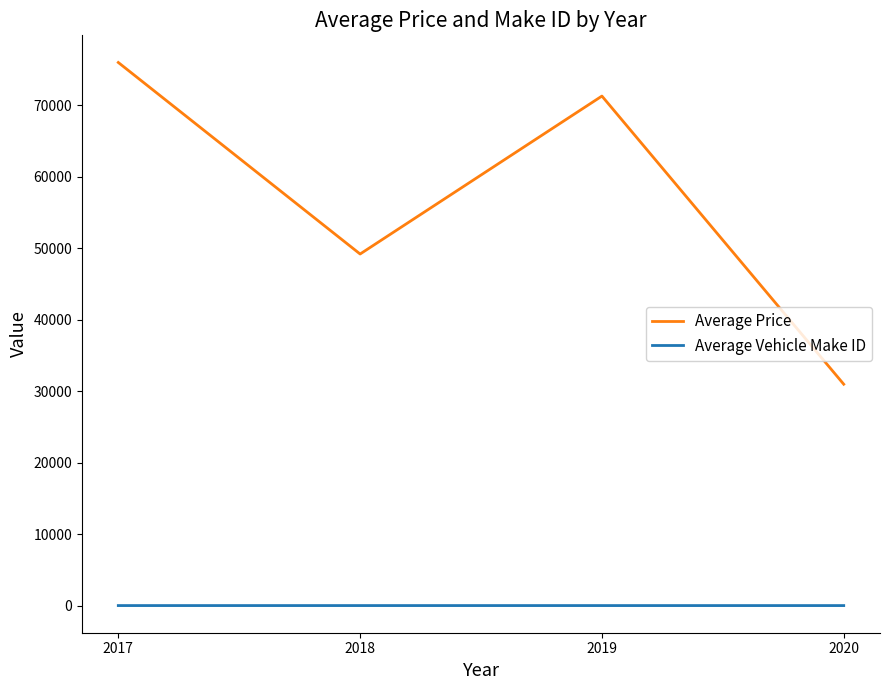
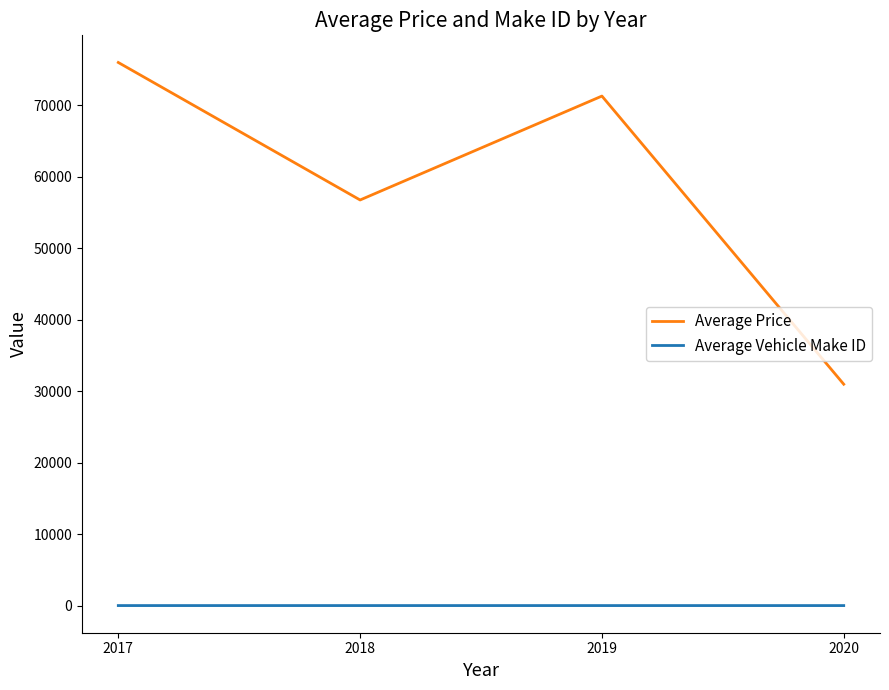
Average Price, 2018: 49000 -> 57000
